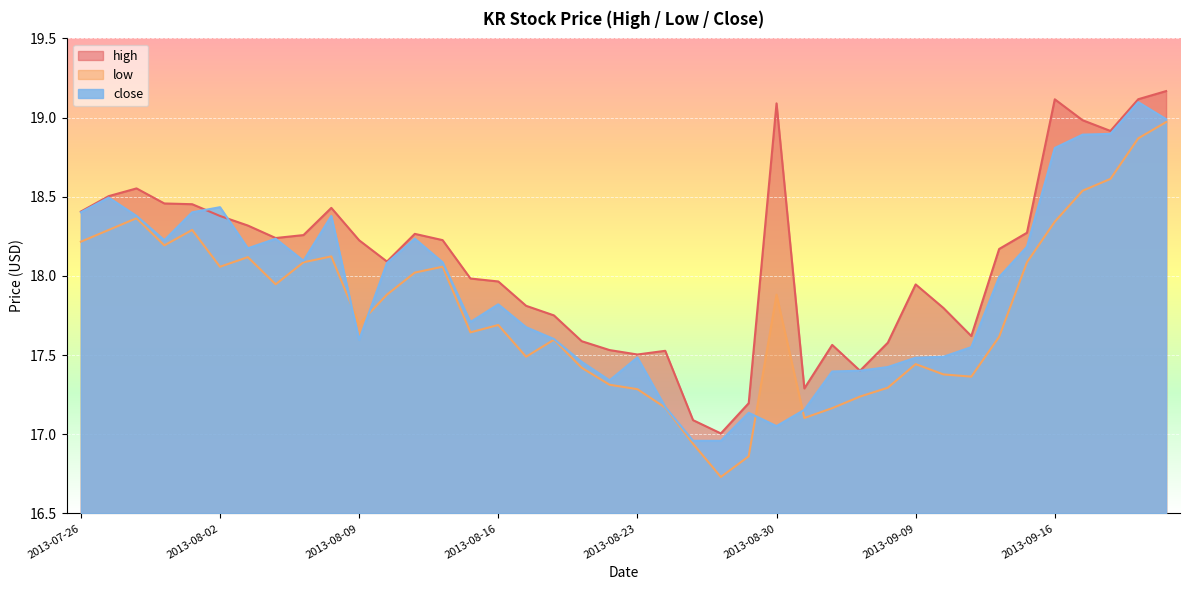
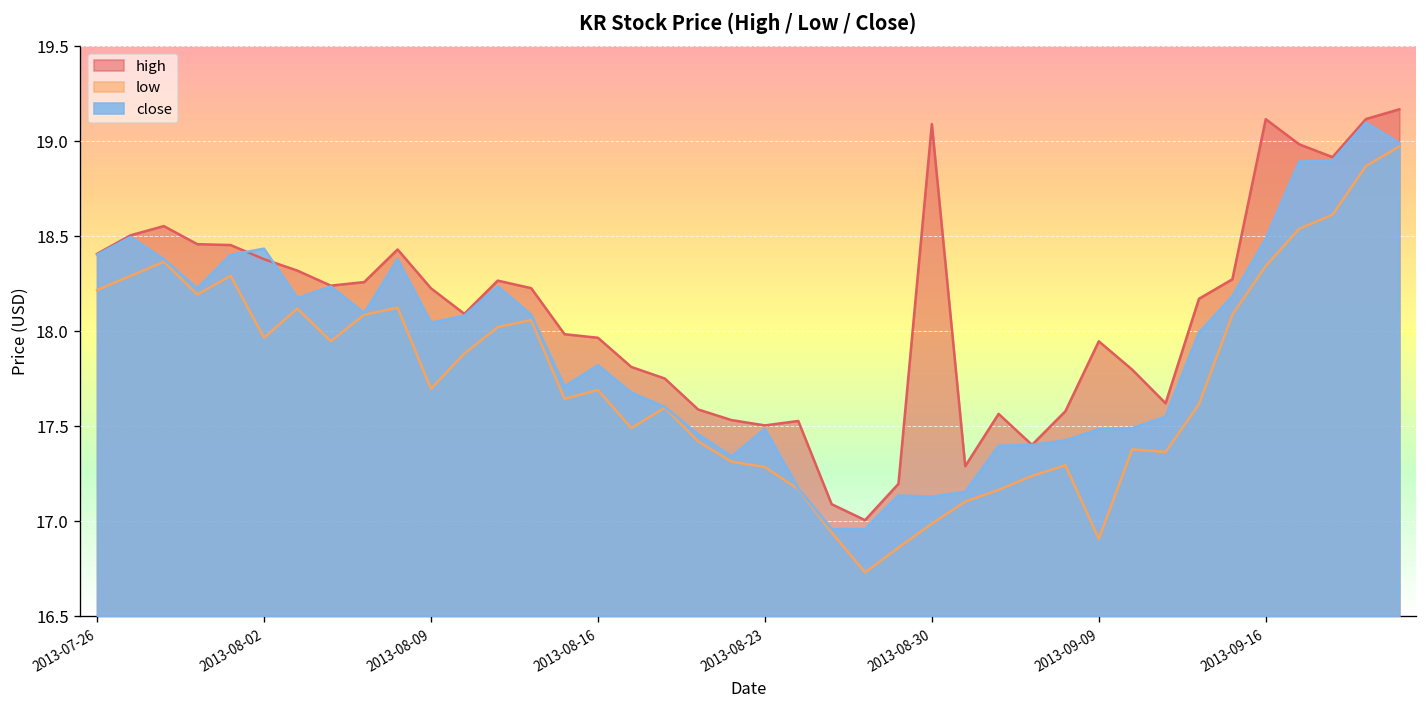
low, 2013-08-02: 18.06 -> 17.97
close, 2013-08-09: 17.60 -> 18.04
low, 2013-08-30: 17.88 -> 16.99
close, 2013-08-30: 17.05 -> 17.13
low, 2013-09-09: 17.44 -> 16.91
close, 2013-09-16: 18.81 -> 18.49
